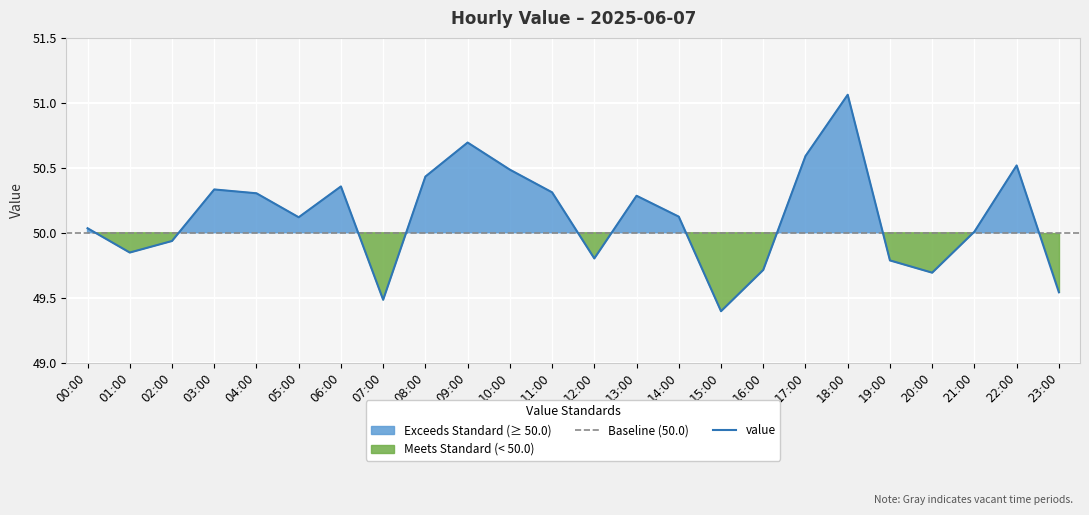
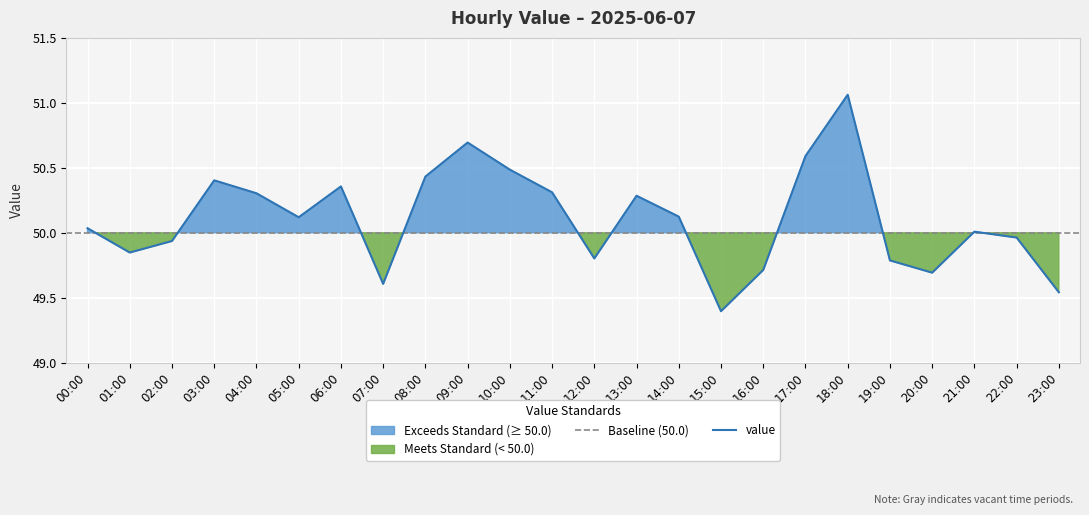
03:00: 50.33 -> 50.40
07:00: 49.48 -> 49.61
22:00: 50.52 -> 49.96
